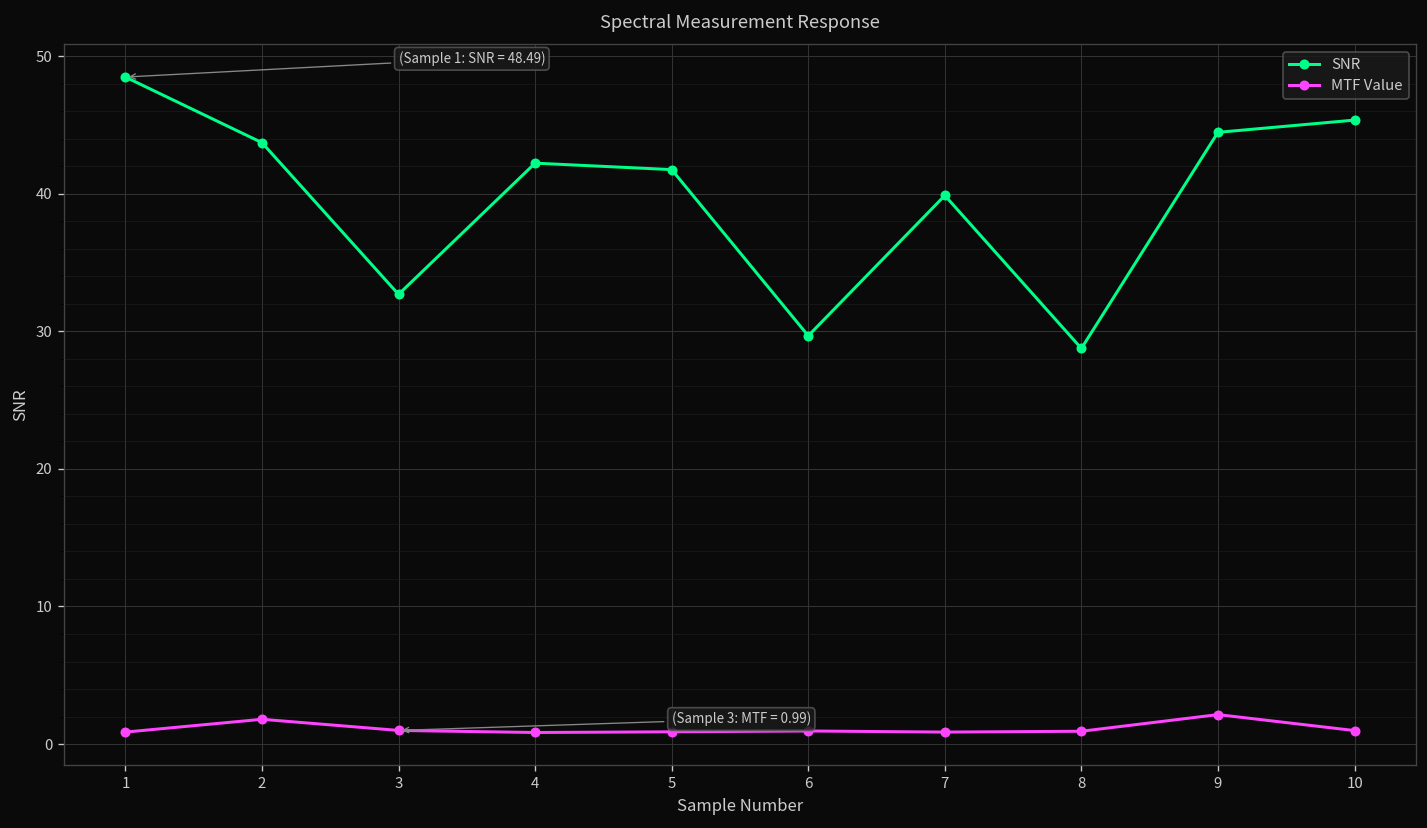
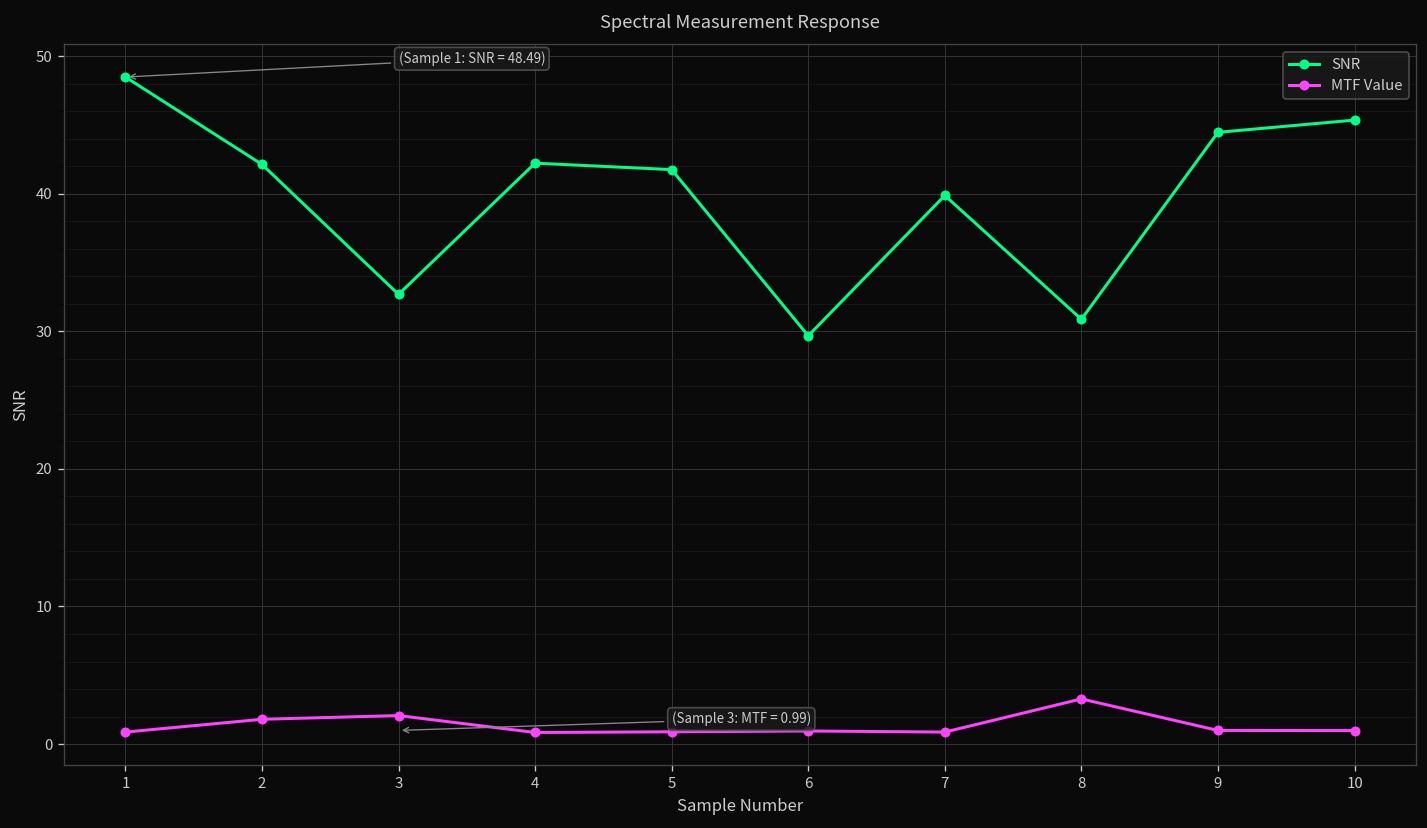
SNR, 2: 43.7 -> 42.1
MTF Value, 3: 1.0 -> 2.1
SNR, 8: 28.8 -> 30.9
MTF Value, 8: 0.9 -> 3.3
MTF Value, 9: 2.1 -> 1.0
